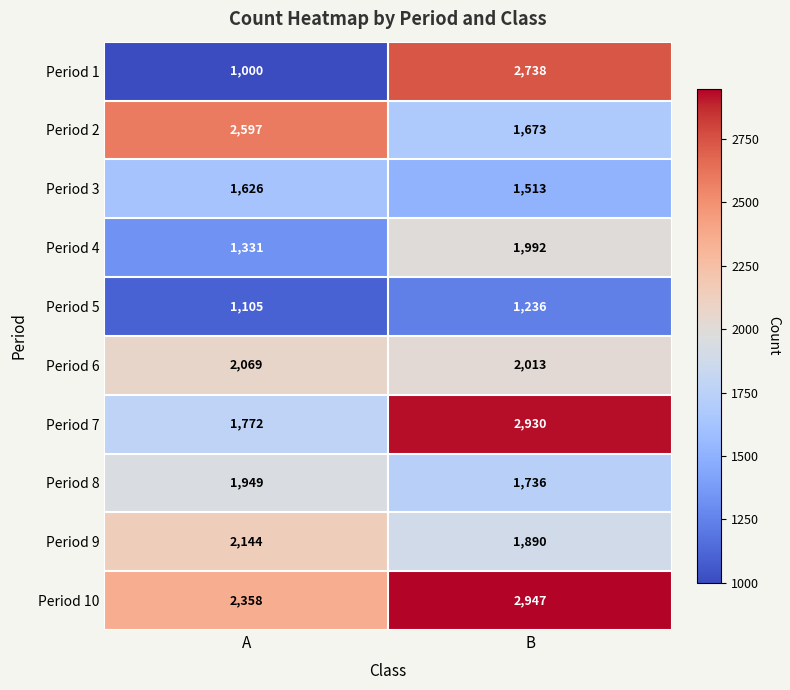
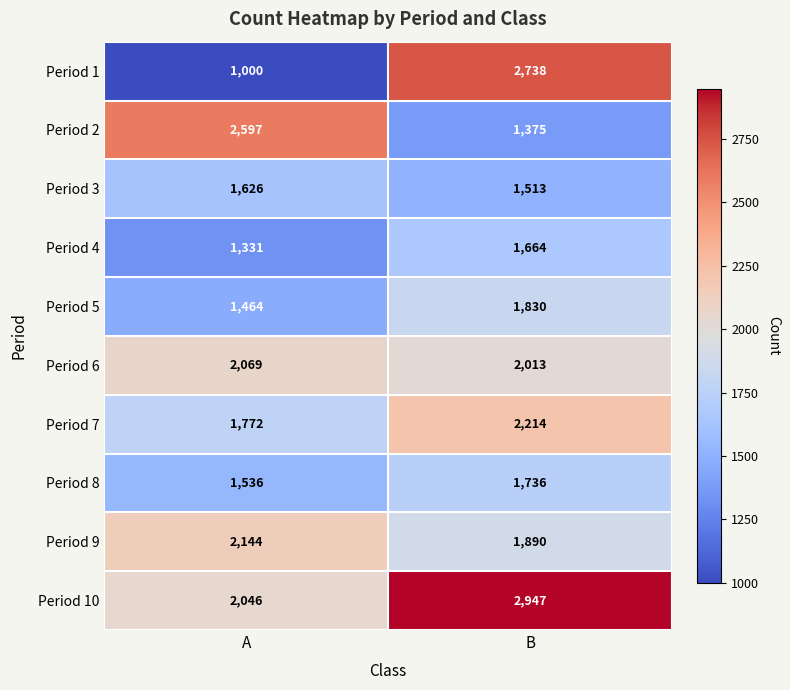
Period 2, B: 1,673 -> 1,375
Period 4, B: 1,992 -> 1,664
Period 5, A: 1,105 -> 1,464
Period 5, B: 1,236 -> 1,830
Period 7, B: 2,930 -> 2,214
Period 8, A: 1,949 -> 1,536
Period 10, A: 2,358 -> 2,046
